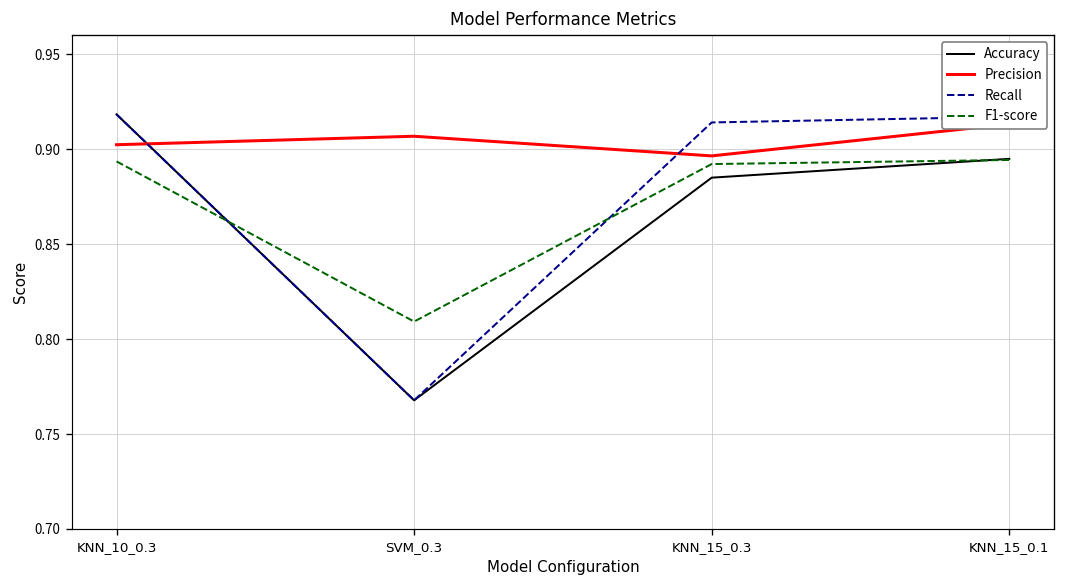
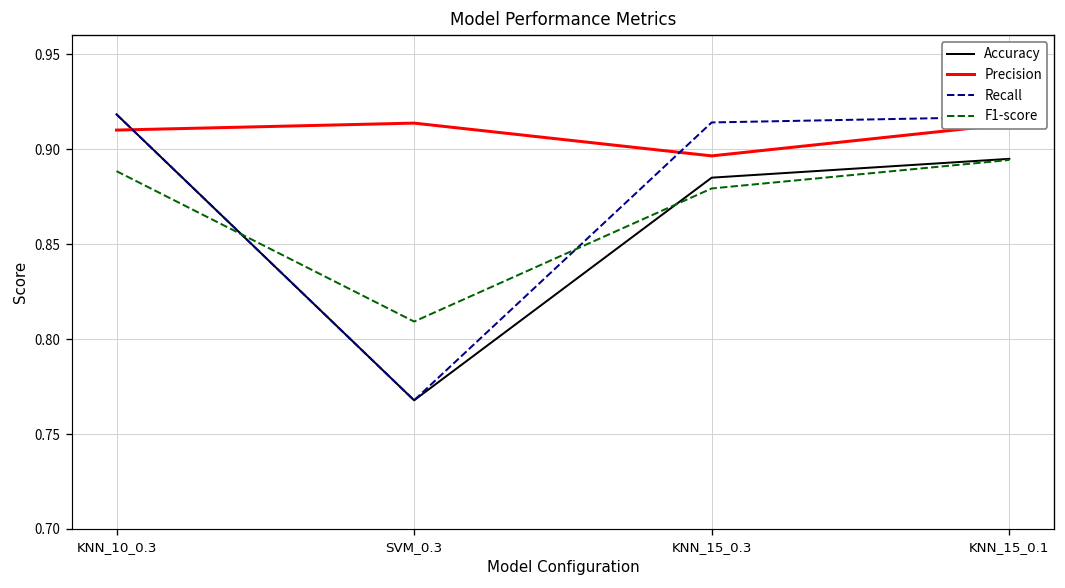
Precision, KNN_10_0.3: 0.902 -> 0.910
F1-score, KNN_10_0.3: 0.894 -> 0.888
Precision, SVM_0.3: 0.907 -> 0.914
F1-score, KNN_15_0.3: 0.892 -> 0.879
